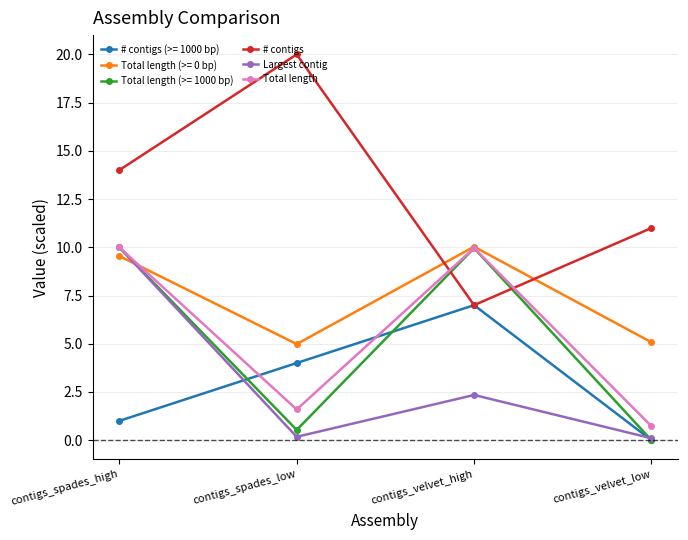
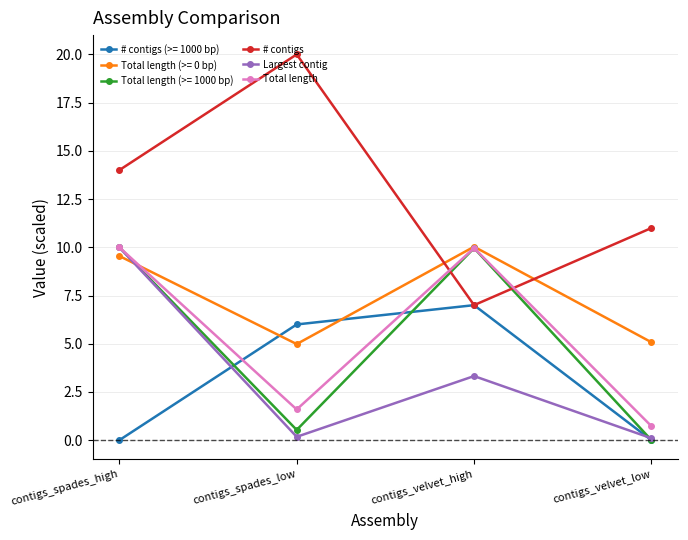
# contigs (>= 1000 bp), contigs_spades_high: 1 -> 0
# contigs (>= 1000 bp), contigs_spades_low: 4 -> 6
Largest contig, contigs_velvet_high: 2.3 -> 3.3
